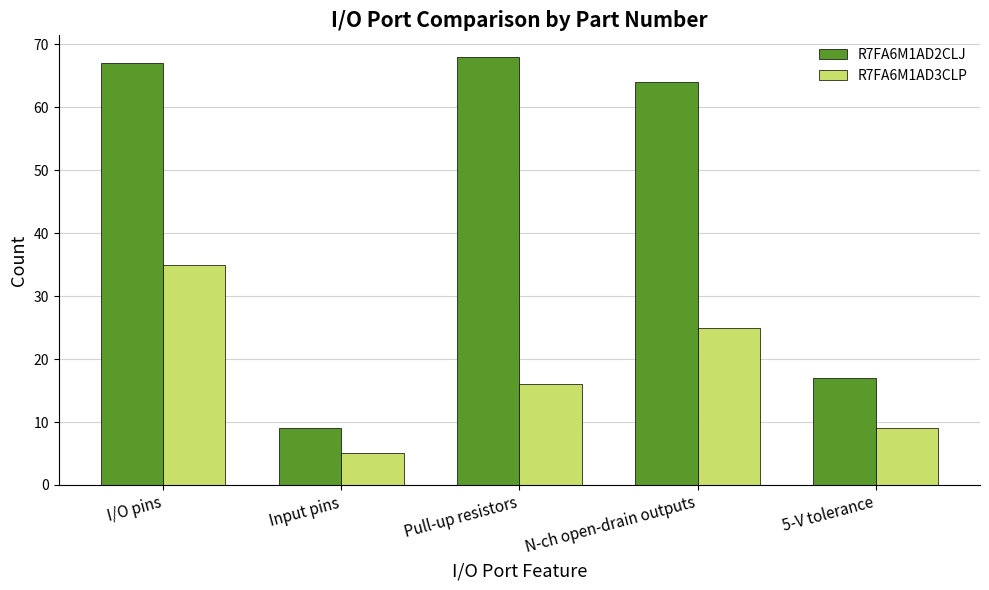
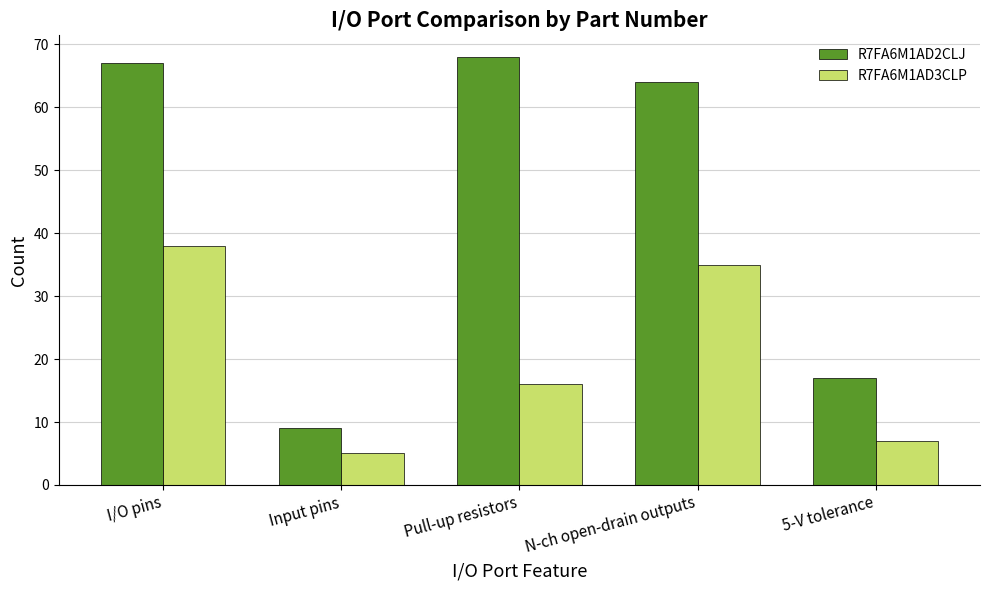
R7FA6M1AD3CLP, I/O pins: 35 -> 38
R7FA6M1AD3CLP, N-ch open-drain outputs: 25 -> 35
R7FA6M1AD3CLP, 5-V tolerance: 9 -> 7
